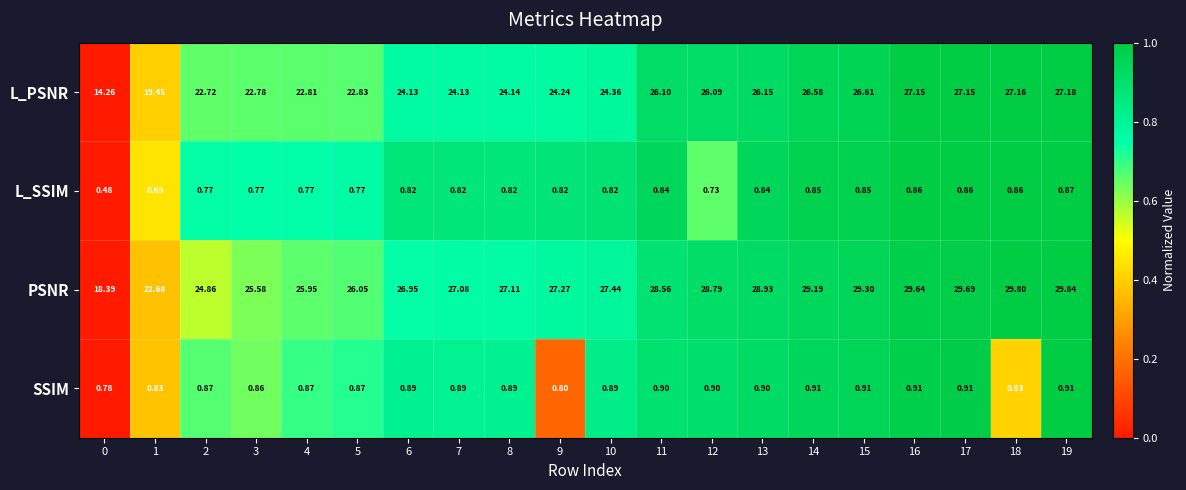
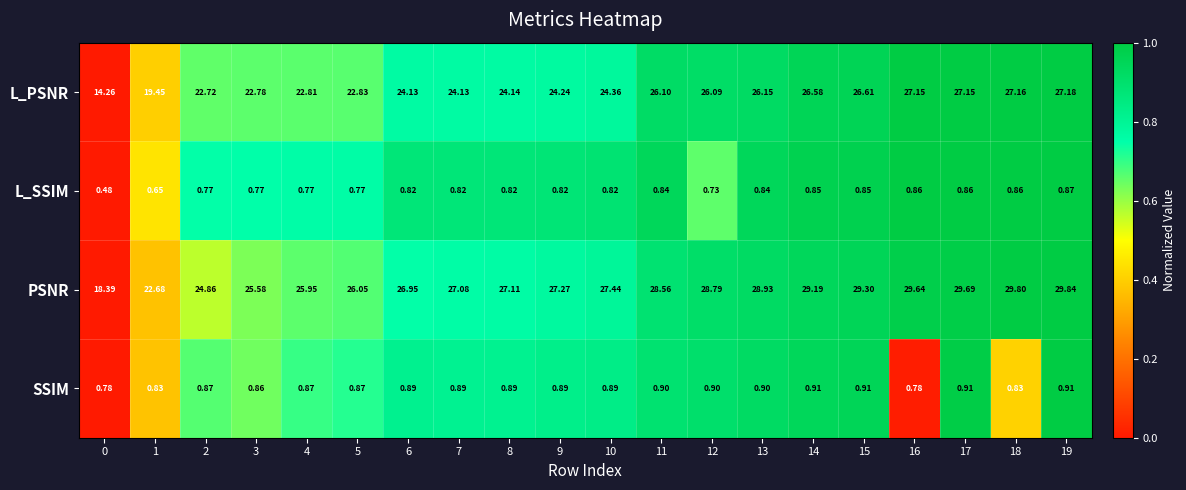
SSIM, 9: 0.80 -> 0.89
SSIM, 16: 0.91 -> 0.78
